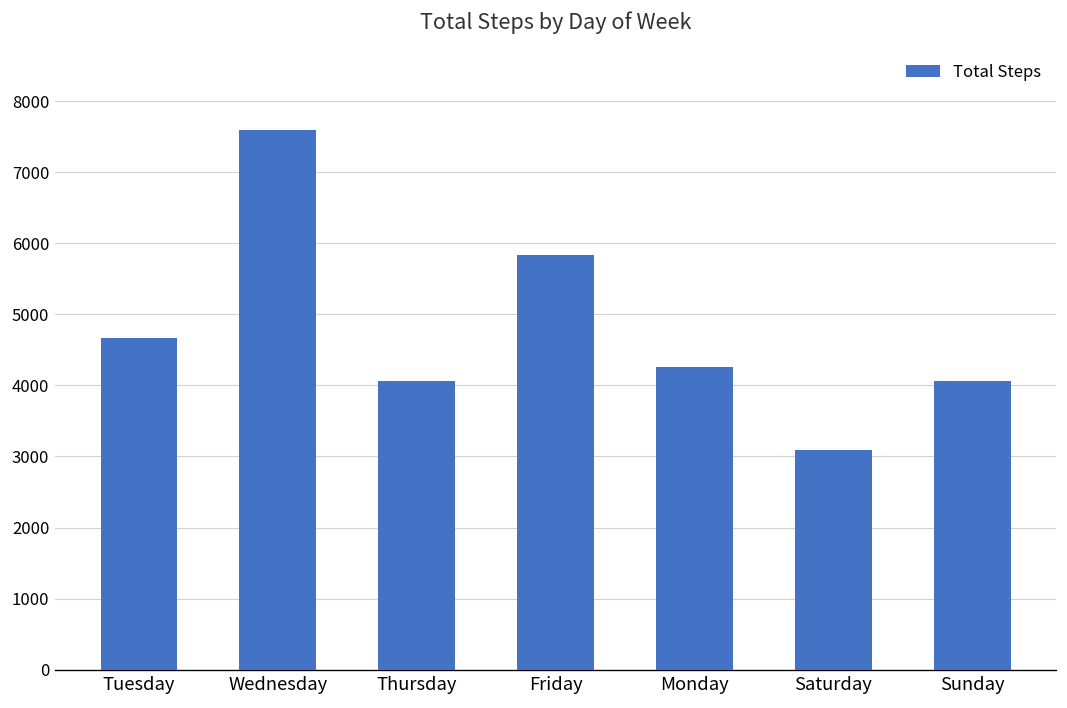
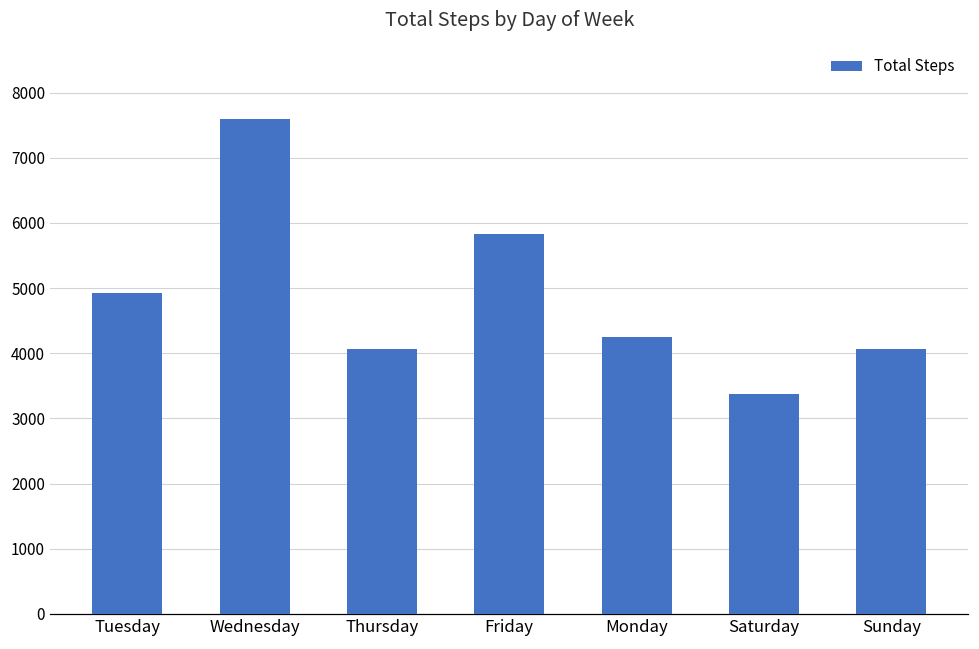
Tuesday: 4700 -> 4900
Saturday: 3100 -> 3400
